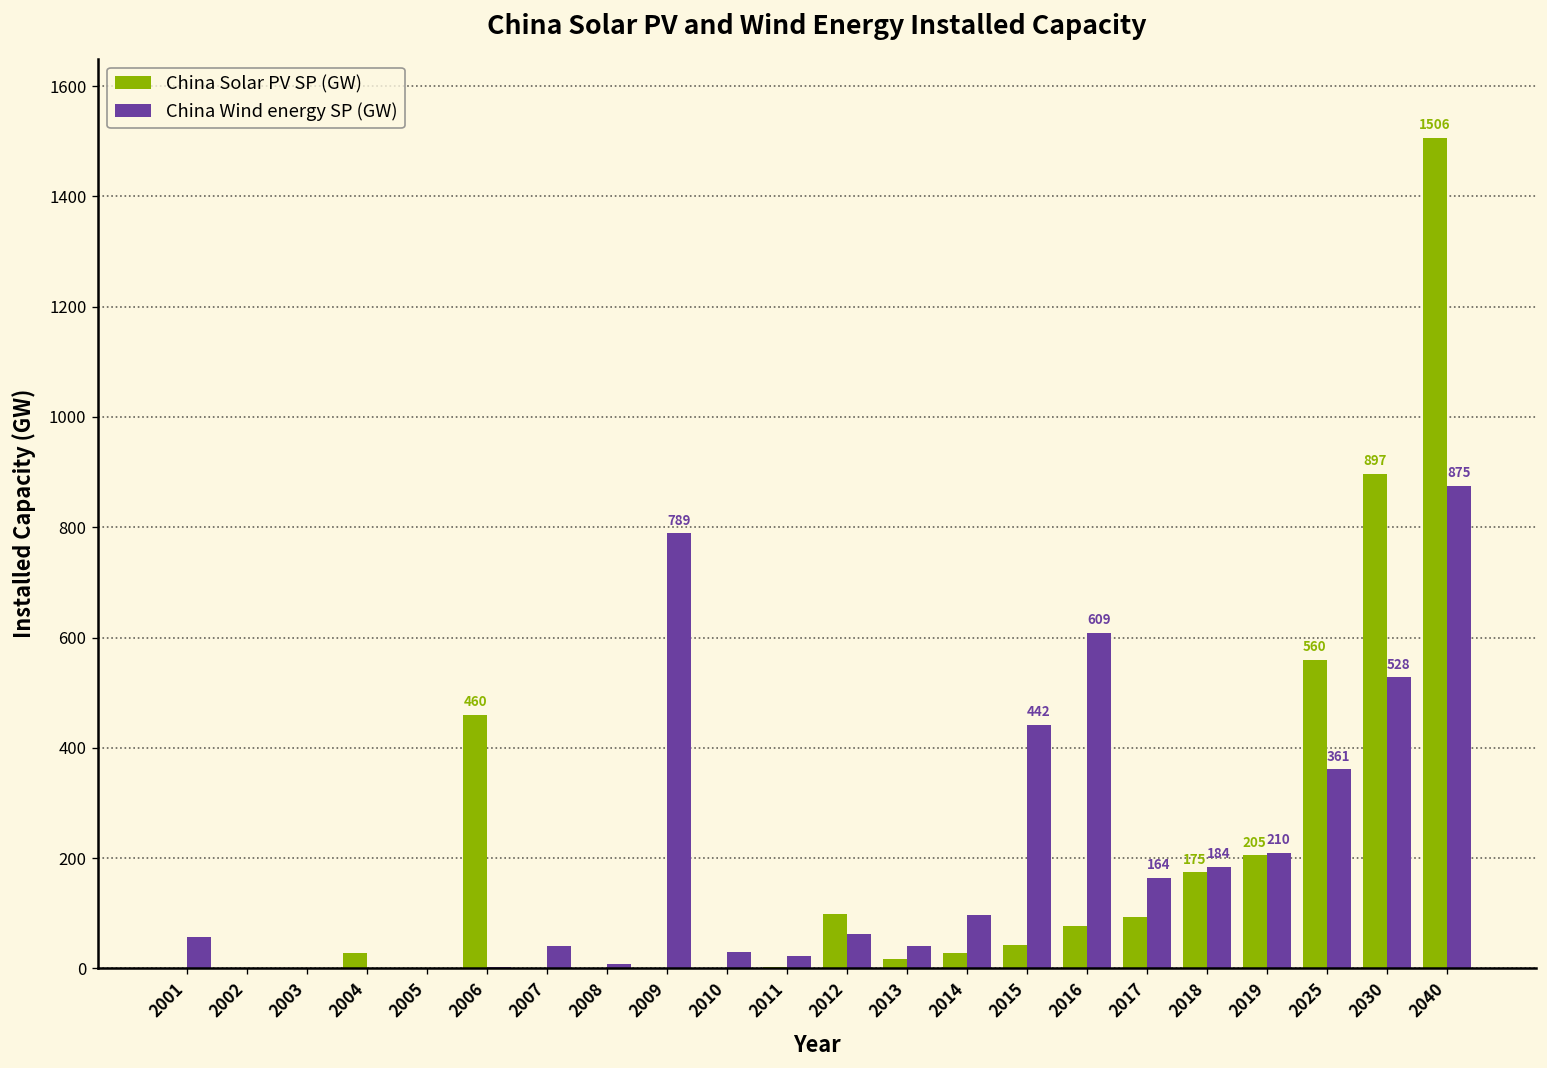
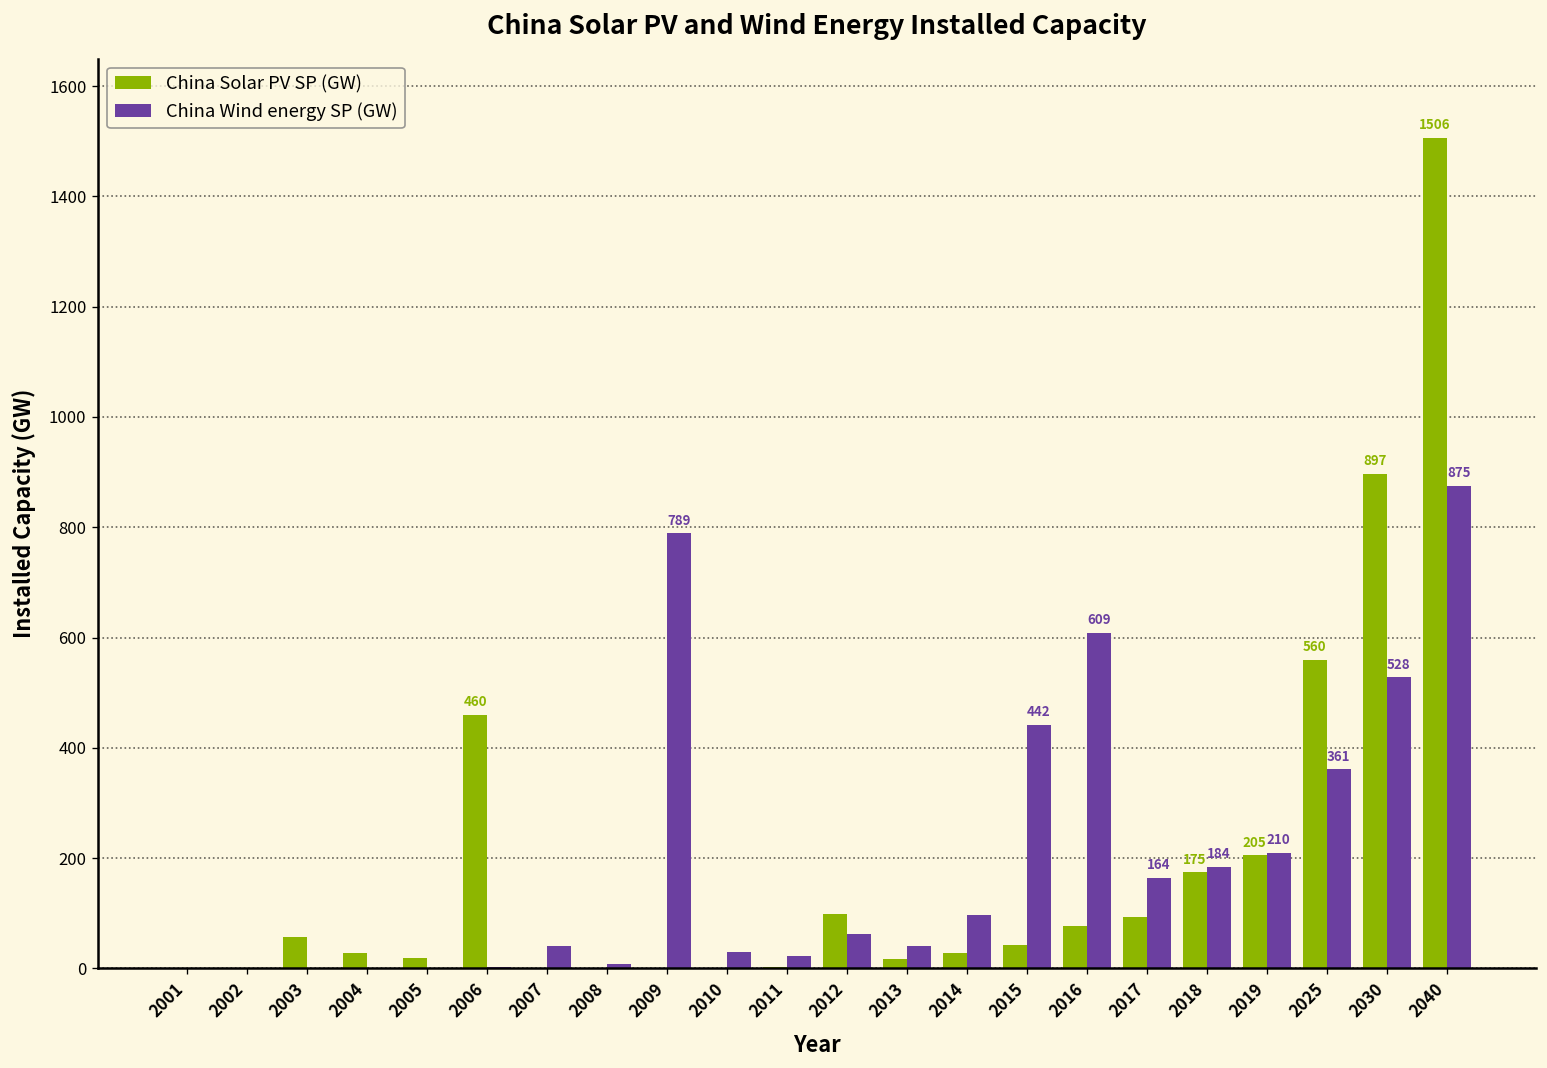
China Wind energy SP (GW), 2001: 60 -> 0
China Solar PV SP (GW), 2003: 0 -> 60
China Solar PV SP (GW), 2005: 0 -> 20
